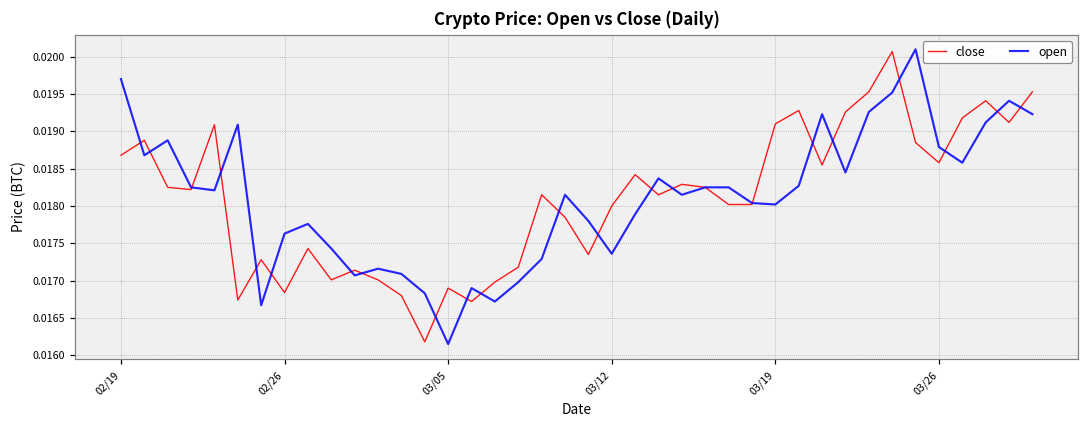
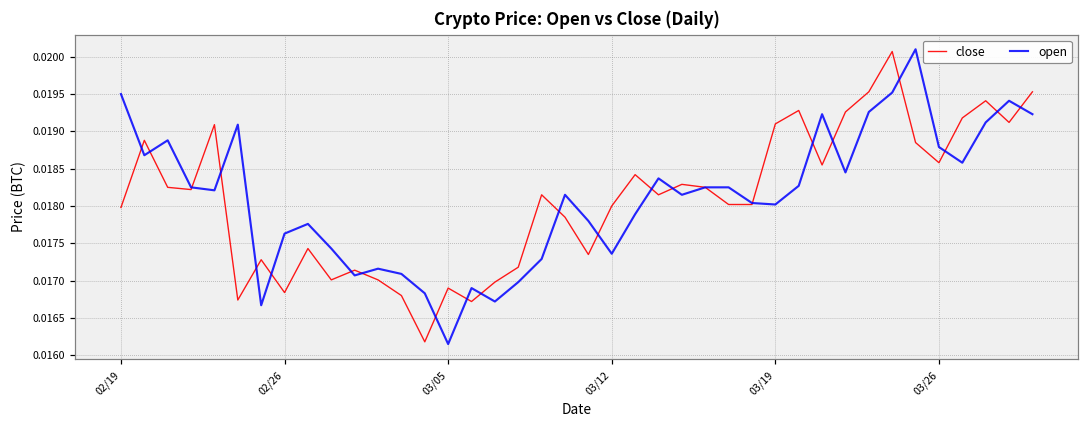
close, 02/19: 0.0187 -> 0.0180
open, 02/19: 0.0197 -> 0.0195
